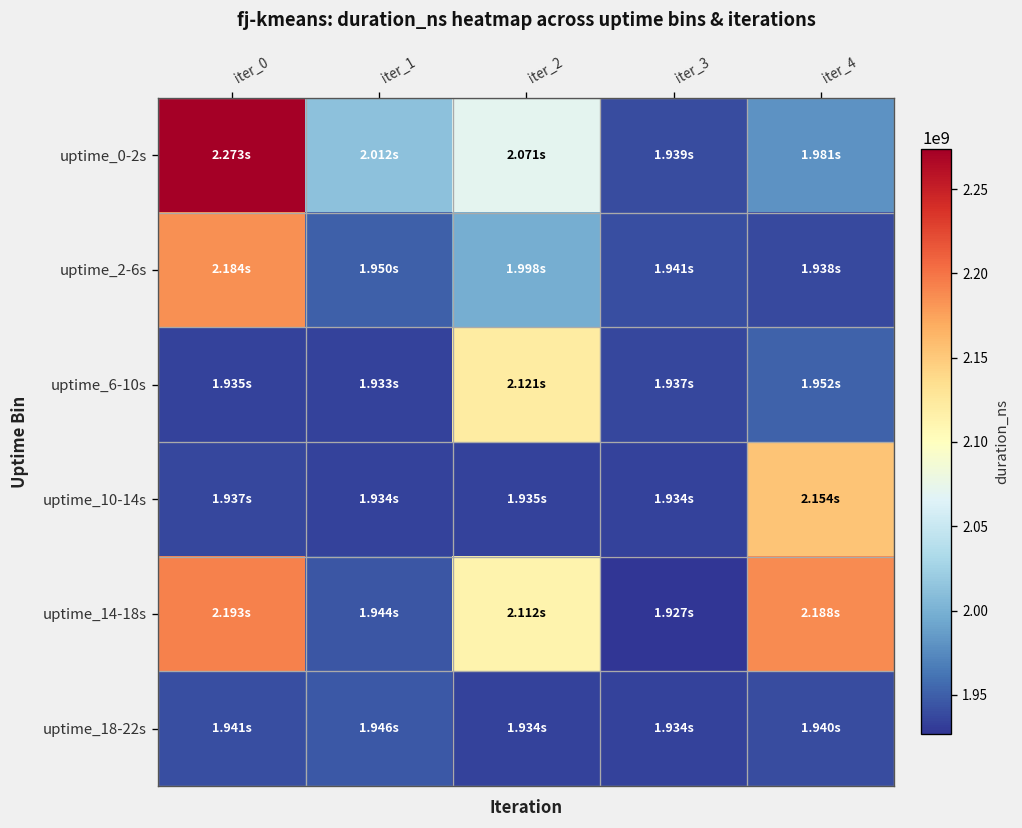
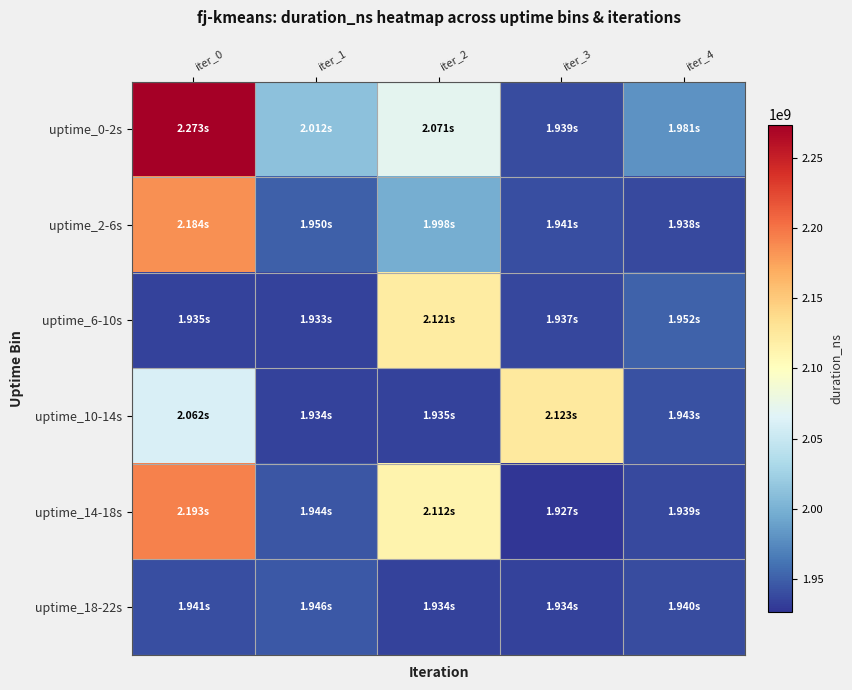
uptime_10-14s, iter_0: 1.937s -> 2.062s
uptime_10-14s, iter_3: 1.934s -> 2.123s
uptime_10-14s, iter_4: 2.154s -> 1.943s
uptime_14-18s, iter_4: 2.188s -> 1.939s
